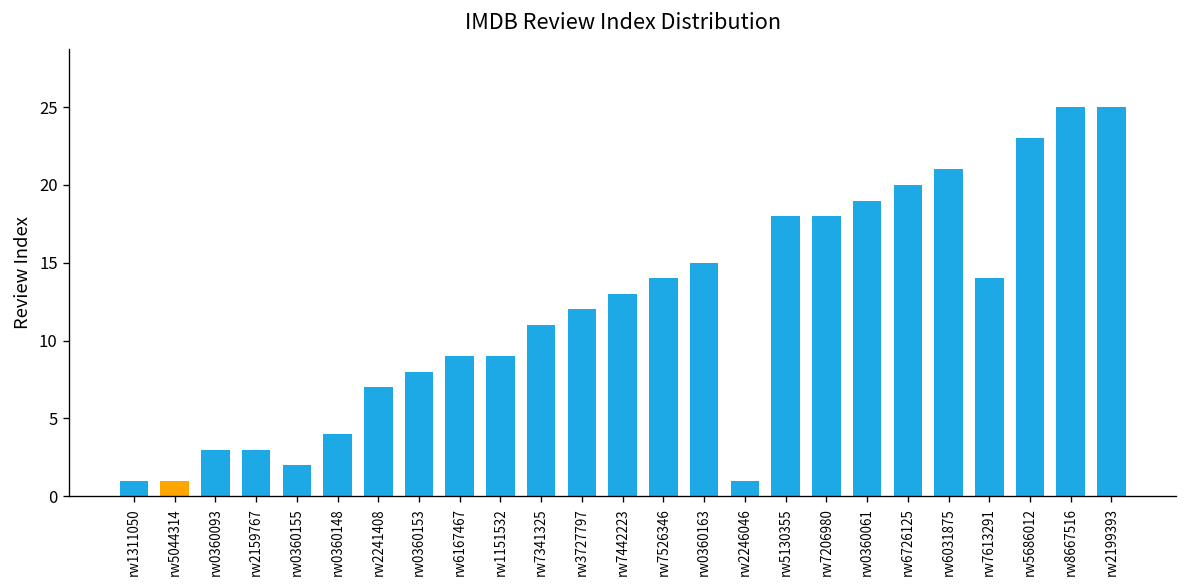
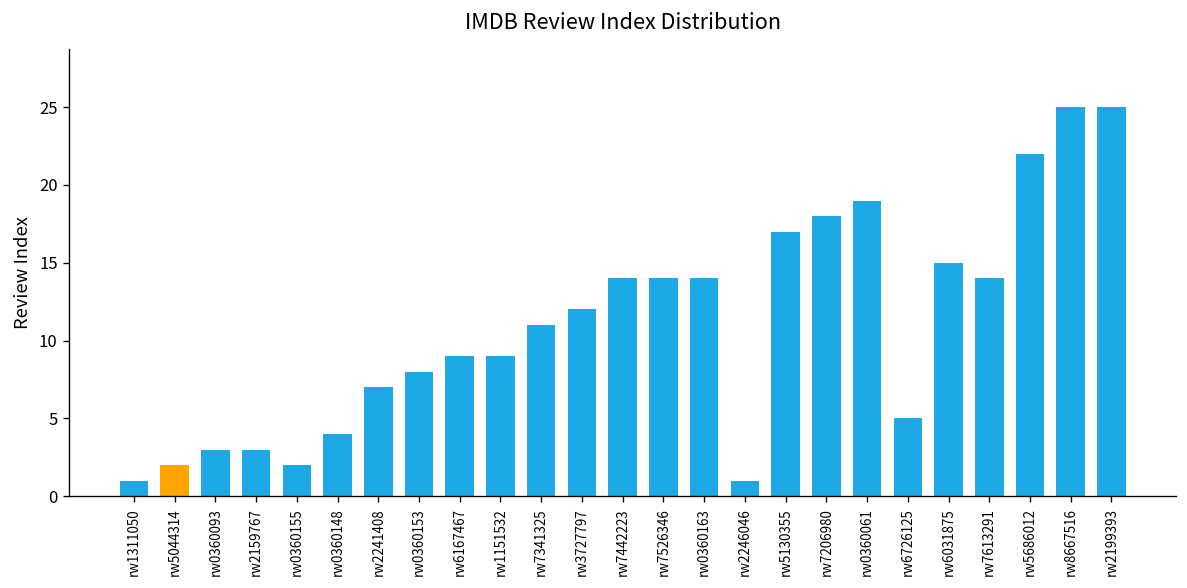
rw5044314: 1 -> 2
rw7442223: 13 -> 14
rw0360163: 15 -> 14
rw5130355: 18 -> 17
rw6726125: 20 -> 5
rw6031875: 21 -> 15
rw5686012: 23 -> 22
